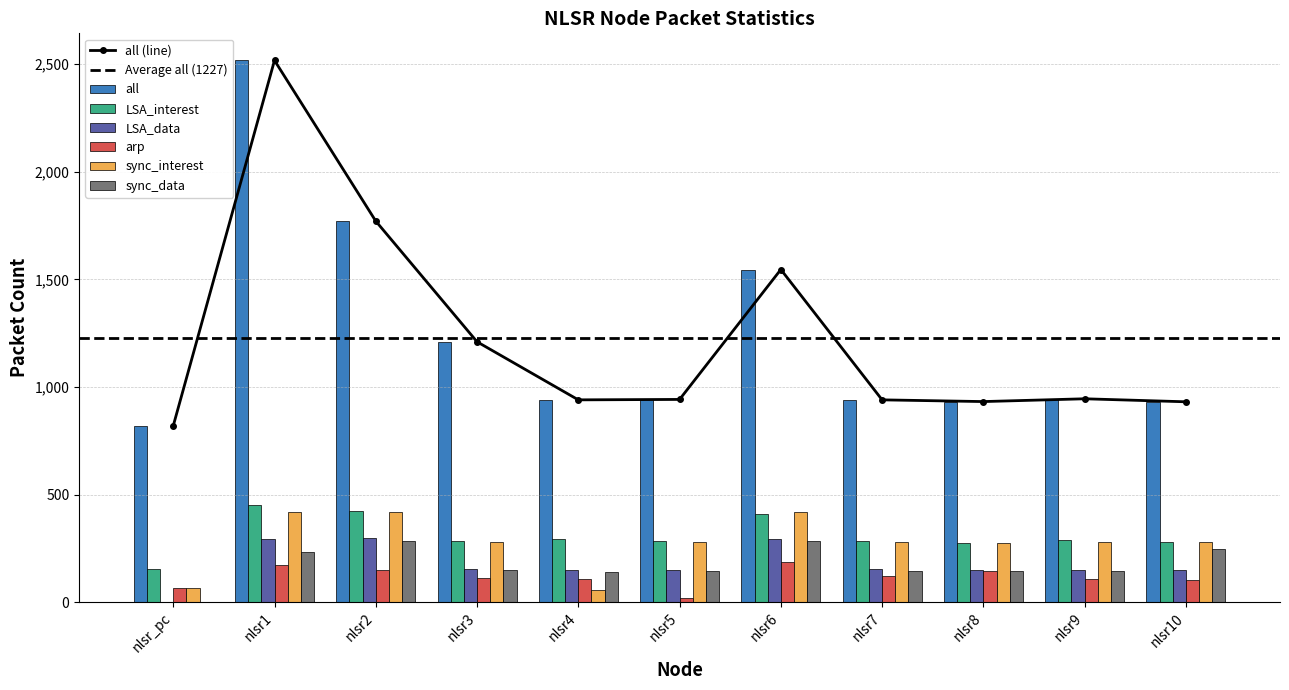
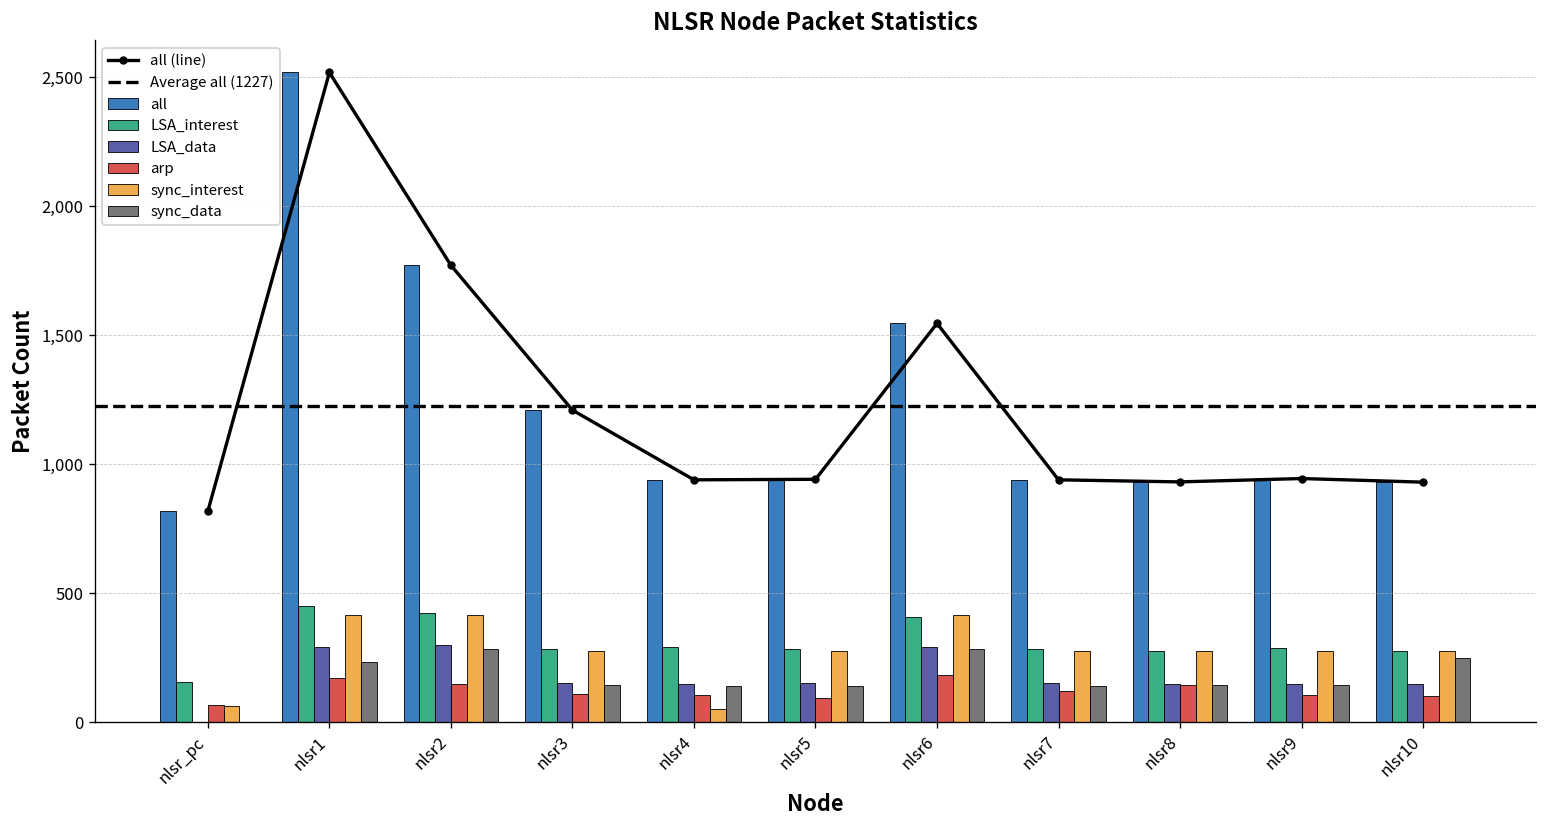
arp, nlsr5: 20 -> 100
